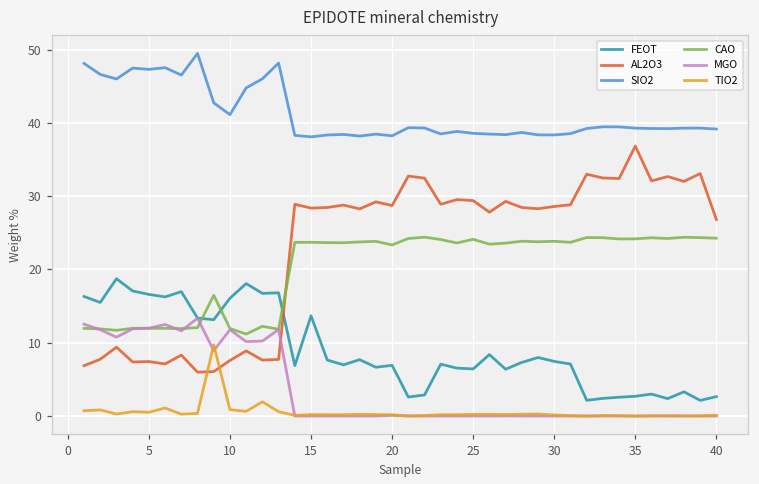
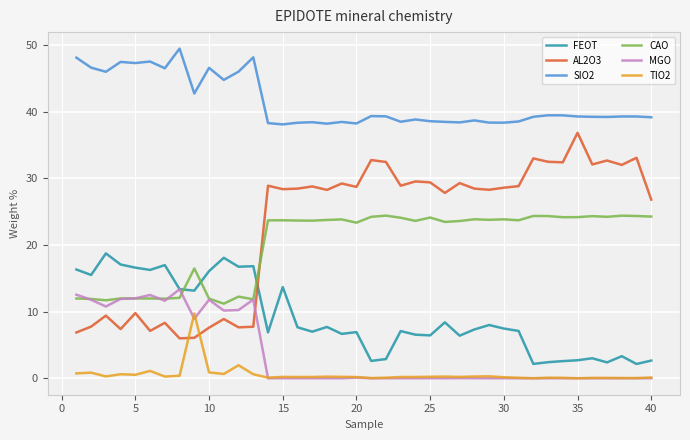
AL2O3, 5: 7 -> 10
SIO2, 10: 41 -> 47
